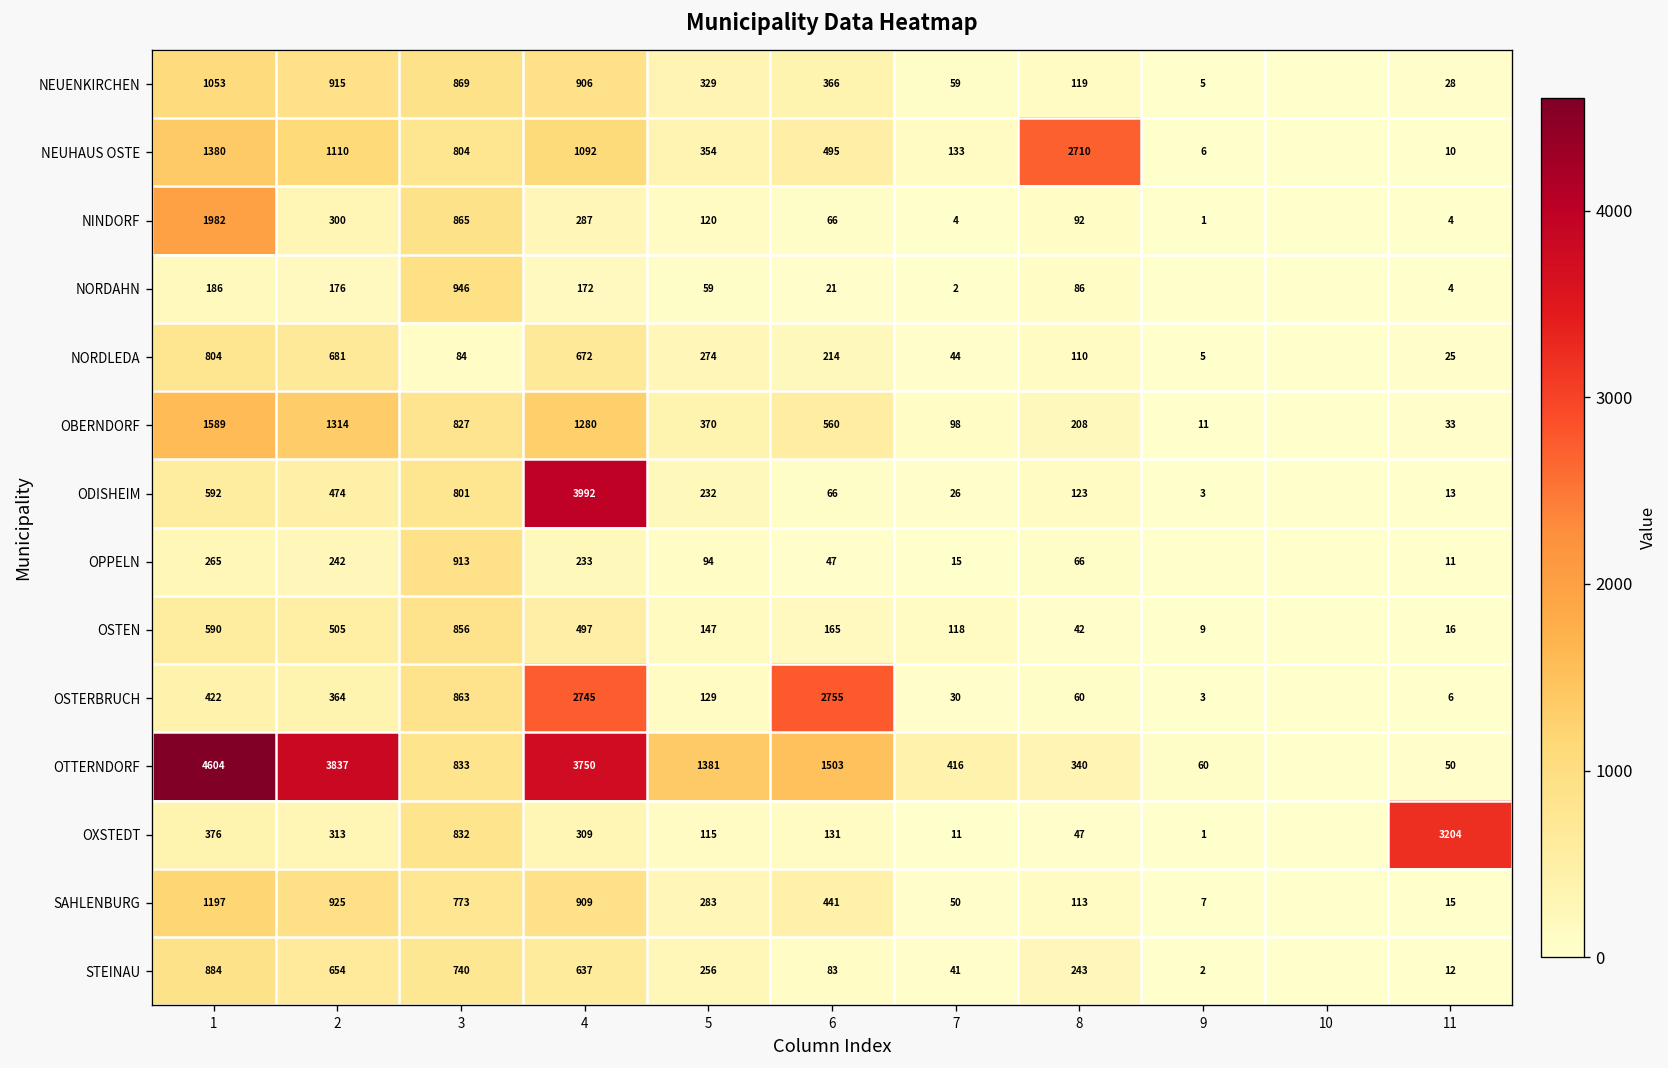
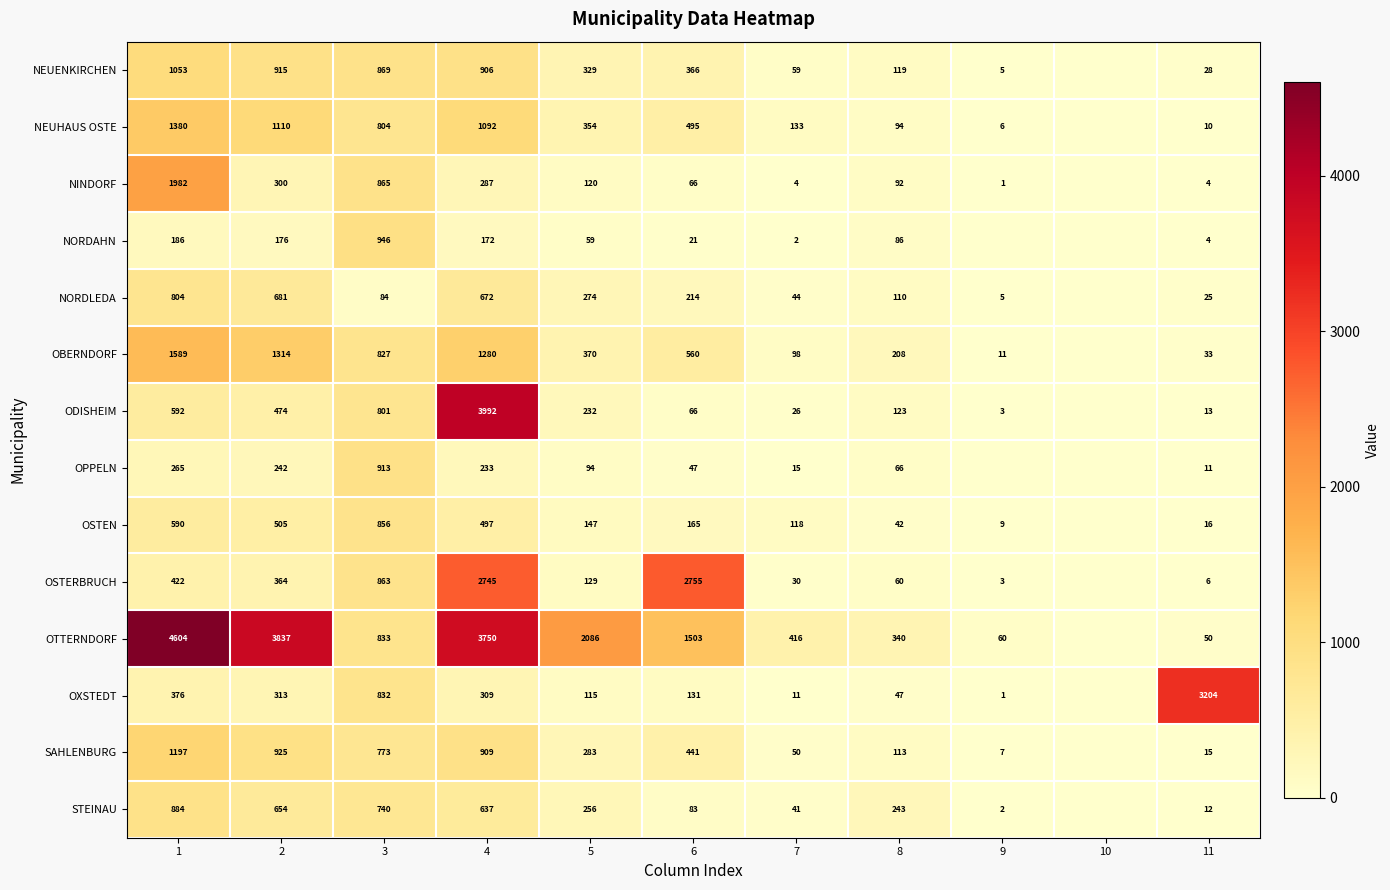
NEUHAUS OSTE, 8: 2710 -> 94
OTTERNDORF, 5: 1381 -> 2086
